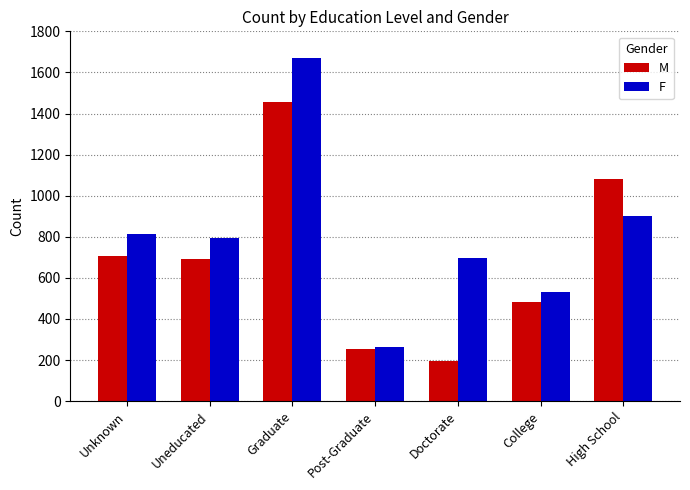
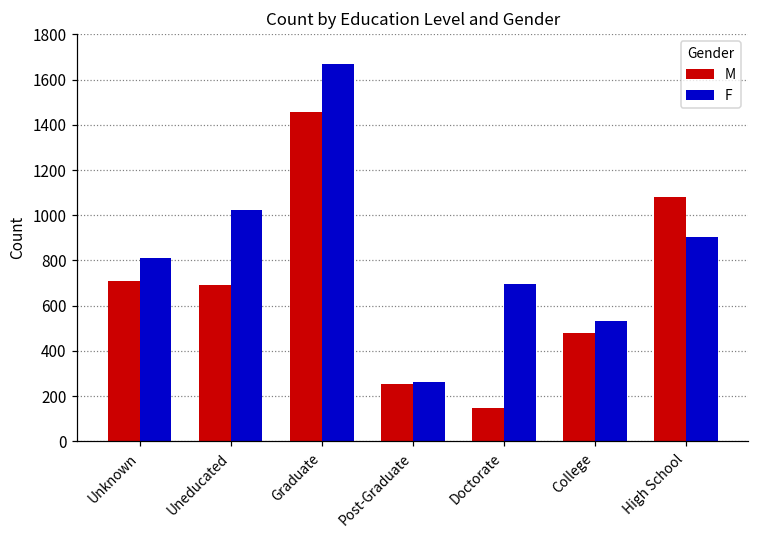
F, Uneducated: 800 -> 1020
M, Doctorate: 190 -> 150
